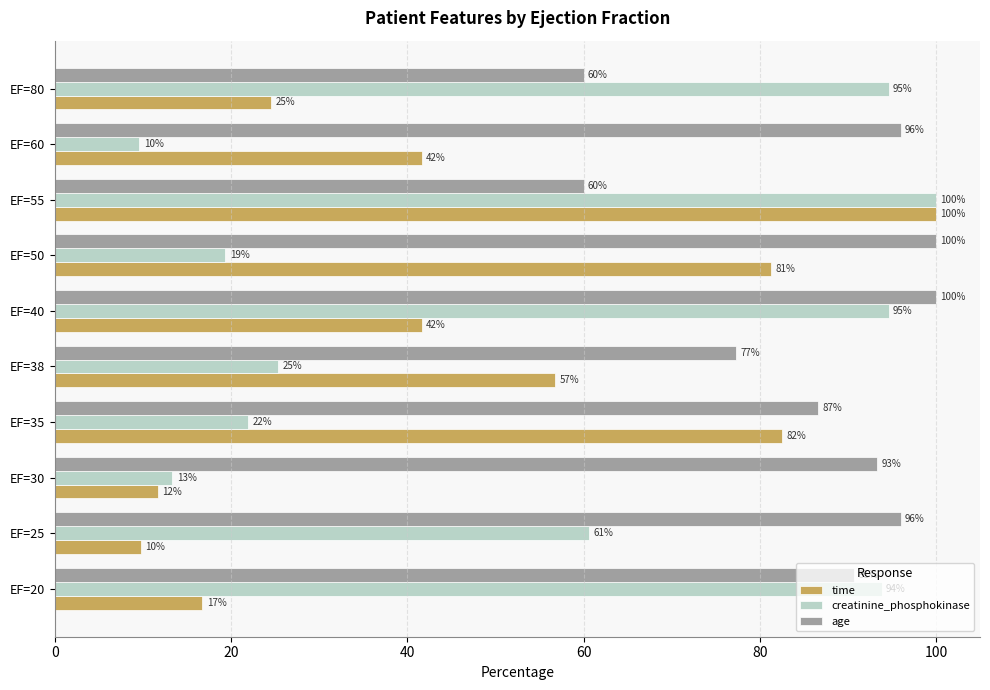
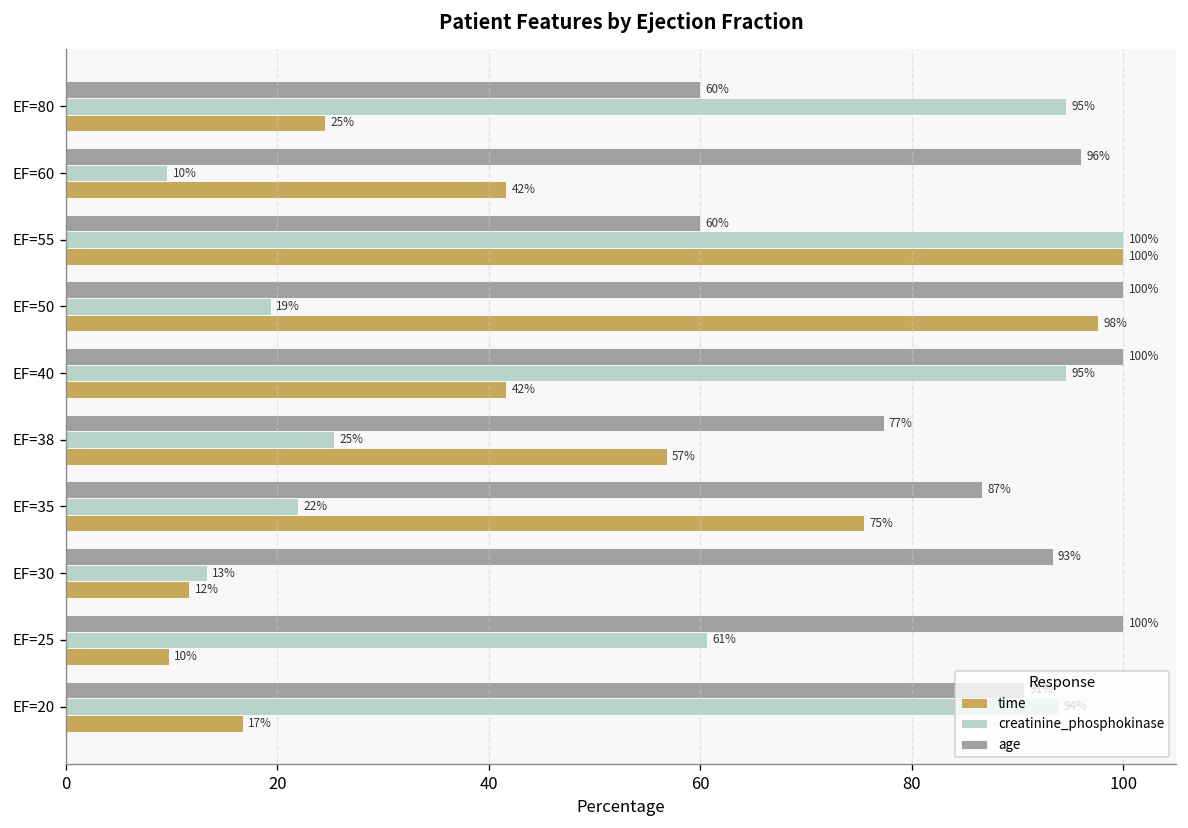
time, EF=50: 81% -> 98%
time, EF=35: 82% -> 75%
age, EF=25: 96% -> 100%
